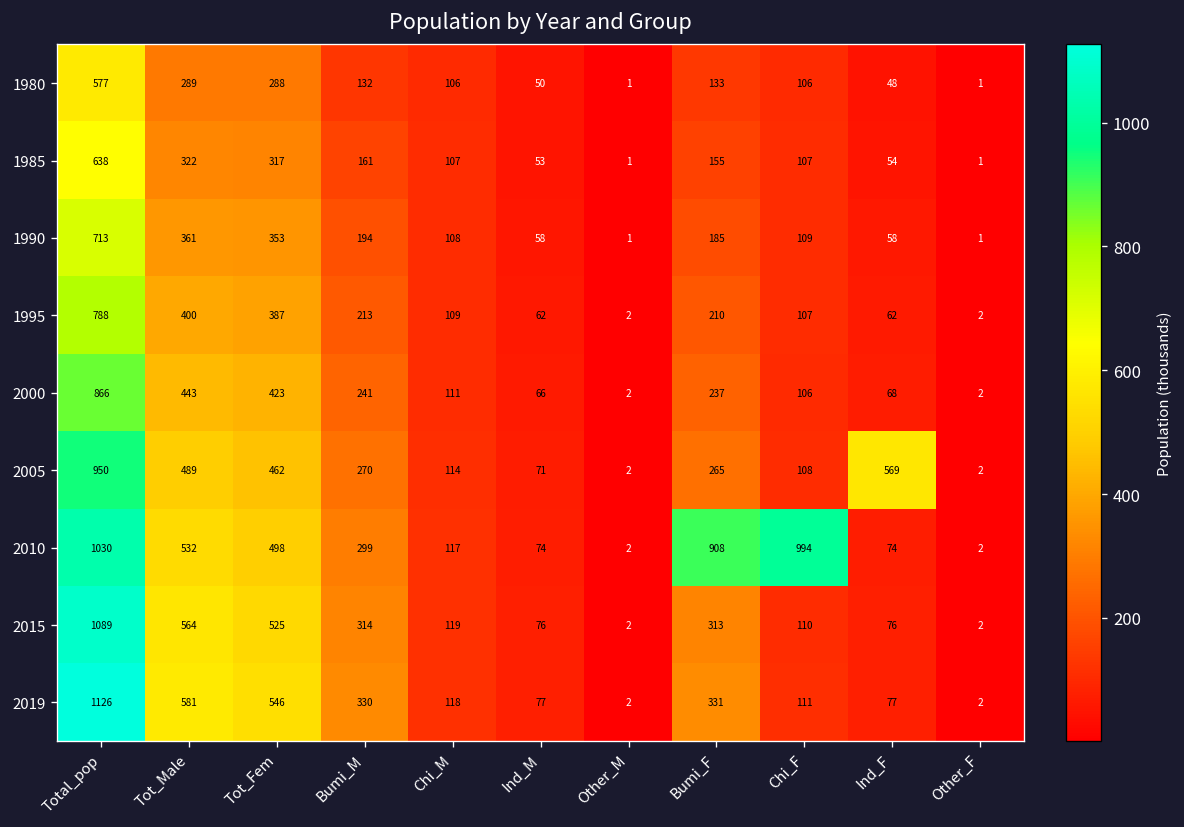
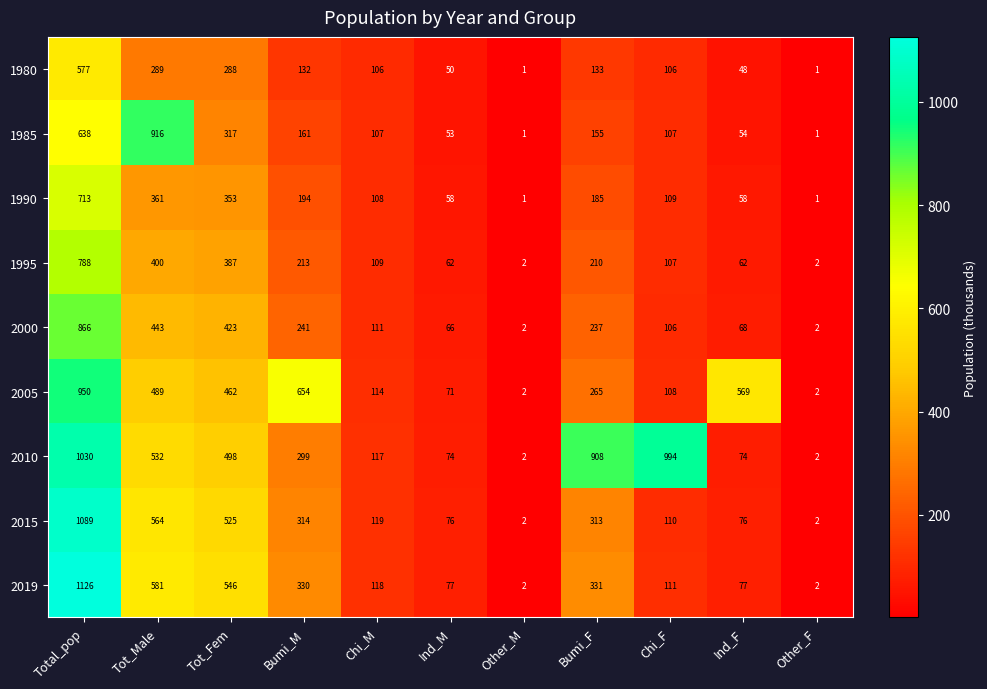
1985, Tot_Male: 322 -> 916
2005, Bumi_M: 270 -> 654
